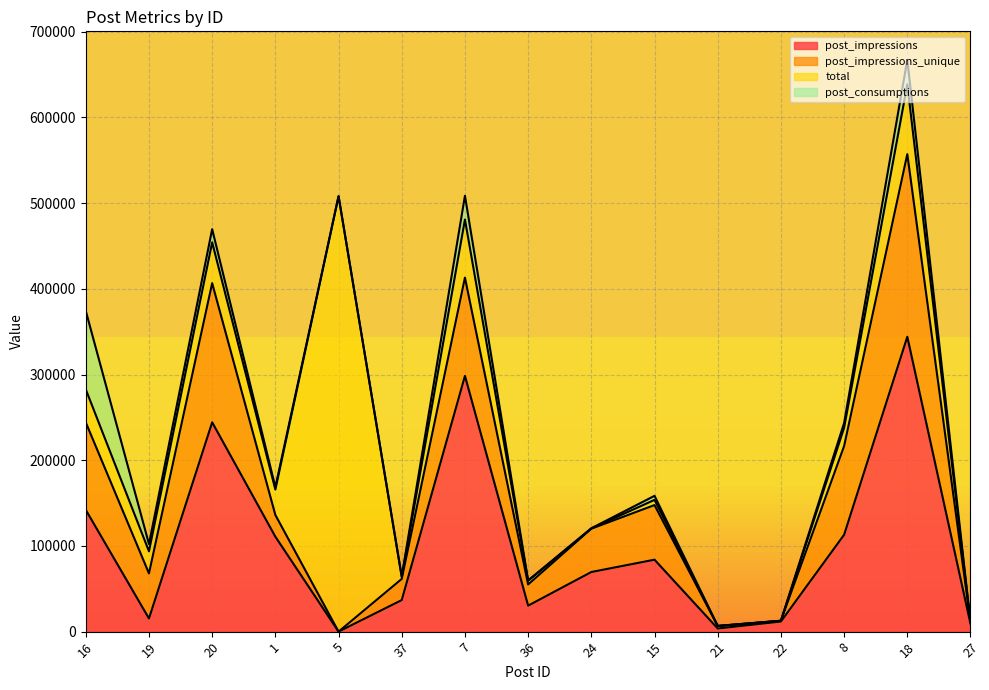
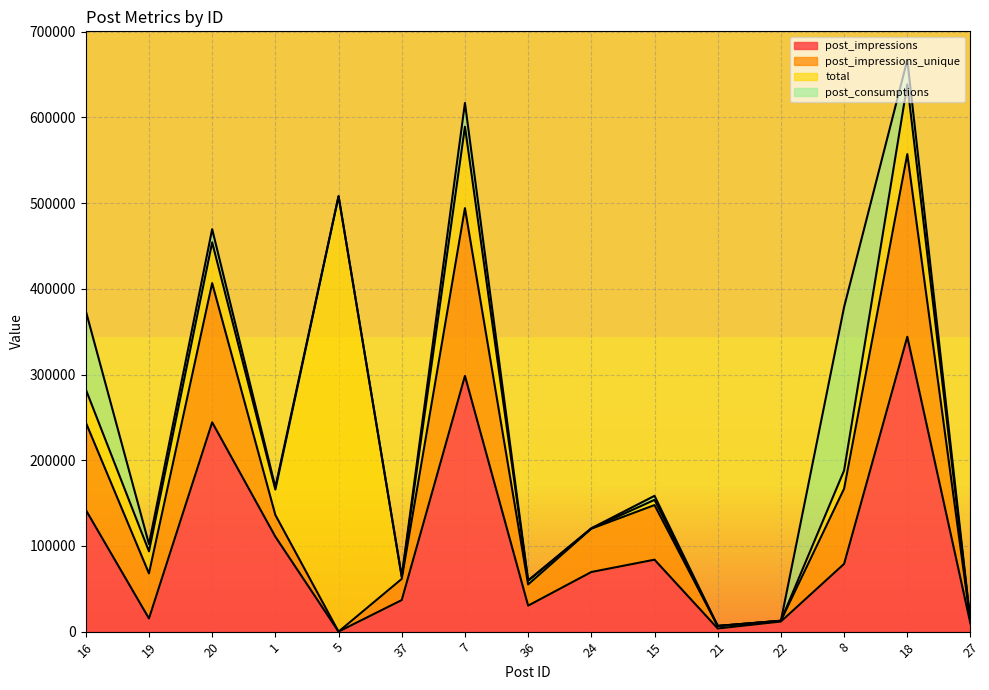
post_impressions_unique, 7: 110000 -> 200000
total, 7: 70000 -> 100000
post_impressions, 8: 110000 -> 80000
post_impressions_unique, 8: 100000 -> 90000
post_consumptions, 8: 10000 -> 190000
